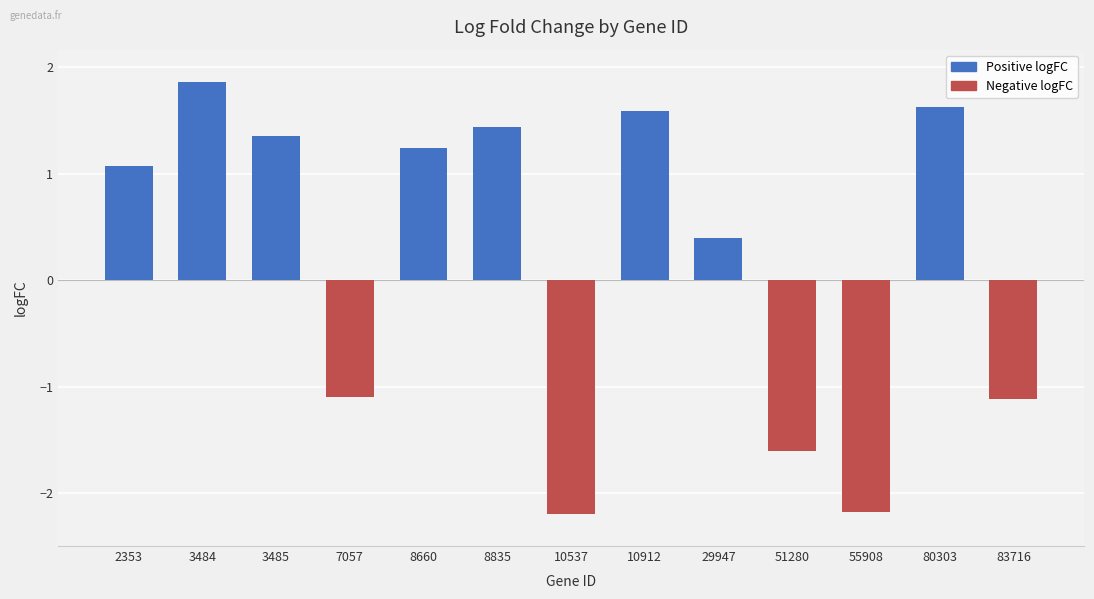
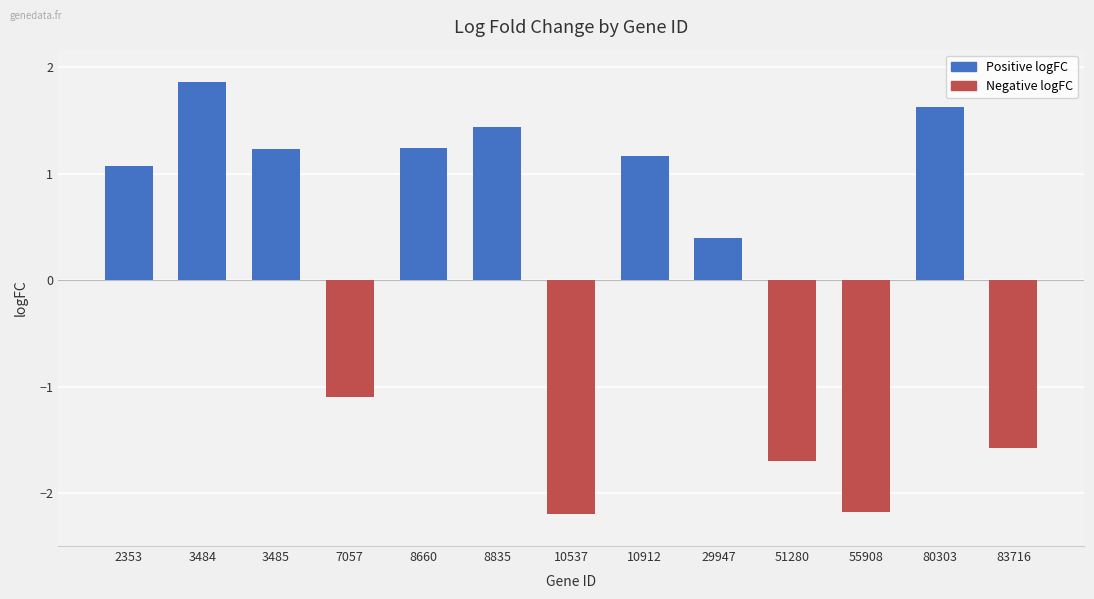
3485: 1.35 -> 1.24
10912: 1.59 -> 1.17
51280: -1.60 -> -1.70
83716: -1.12 -> -1.57
